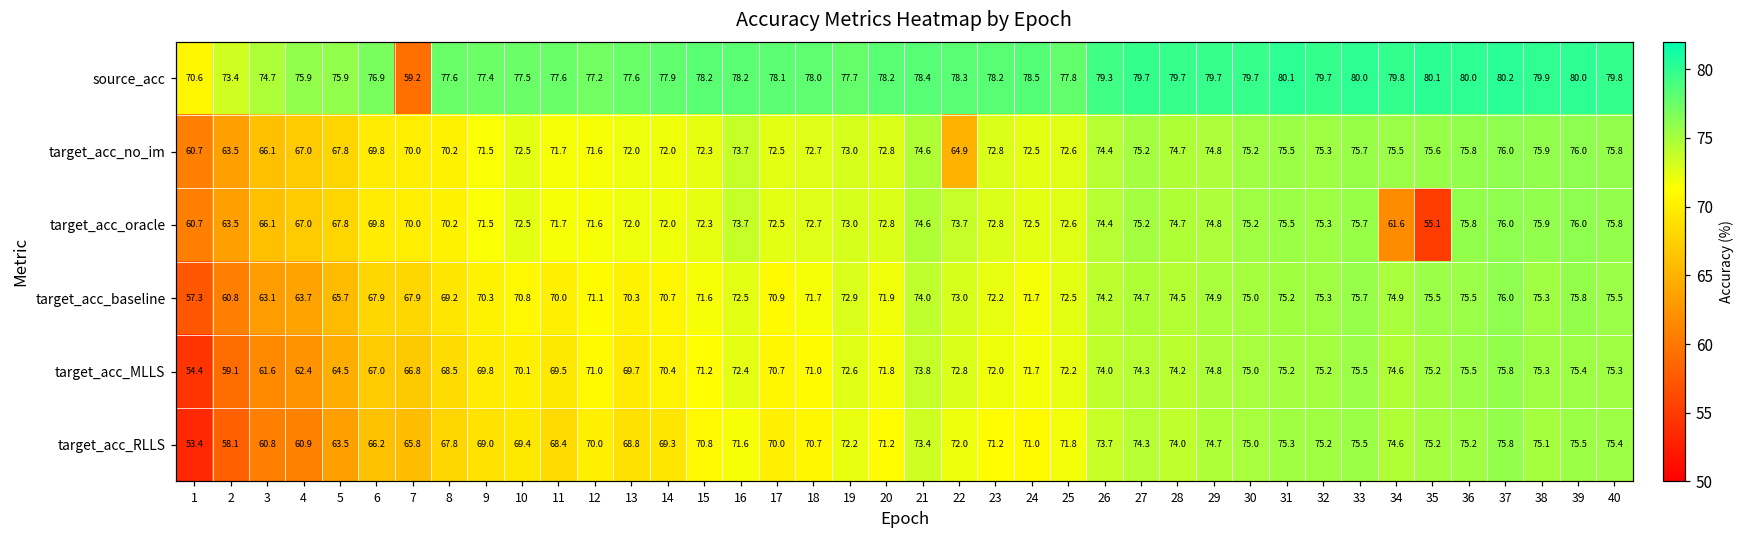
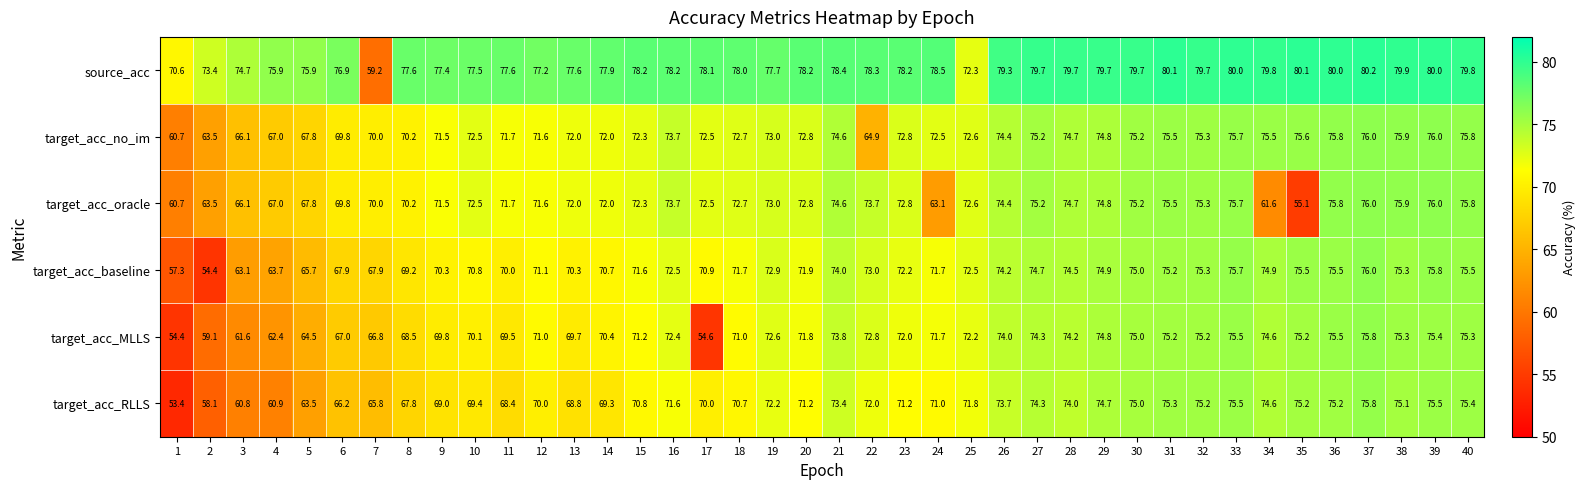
source_acc, 25: 77.8 -> 72.3
target_acc_oracle, 24: 72.5 -> 63.1
target_acc_baseline, 2: 60.8 -> 54.4
target_acc_MLLS, 17: 70.7 -> 54.6
